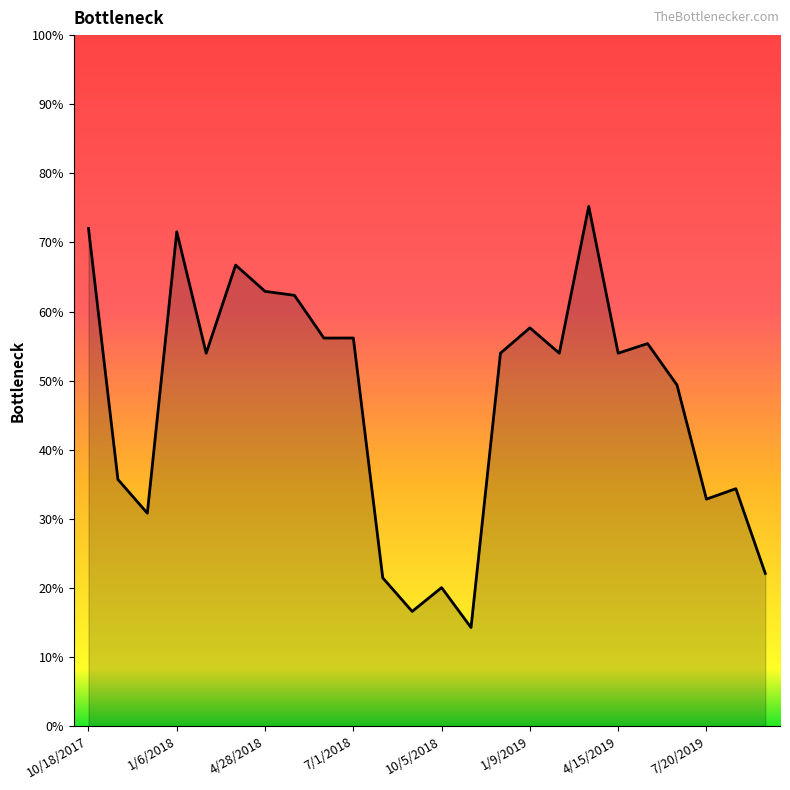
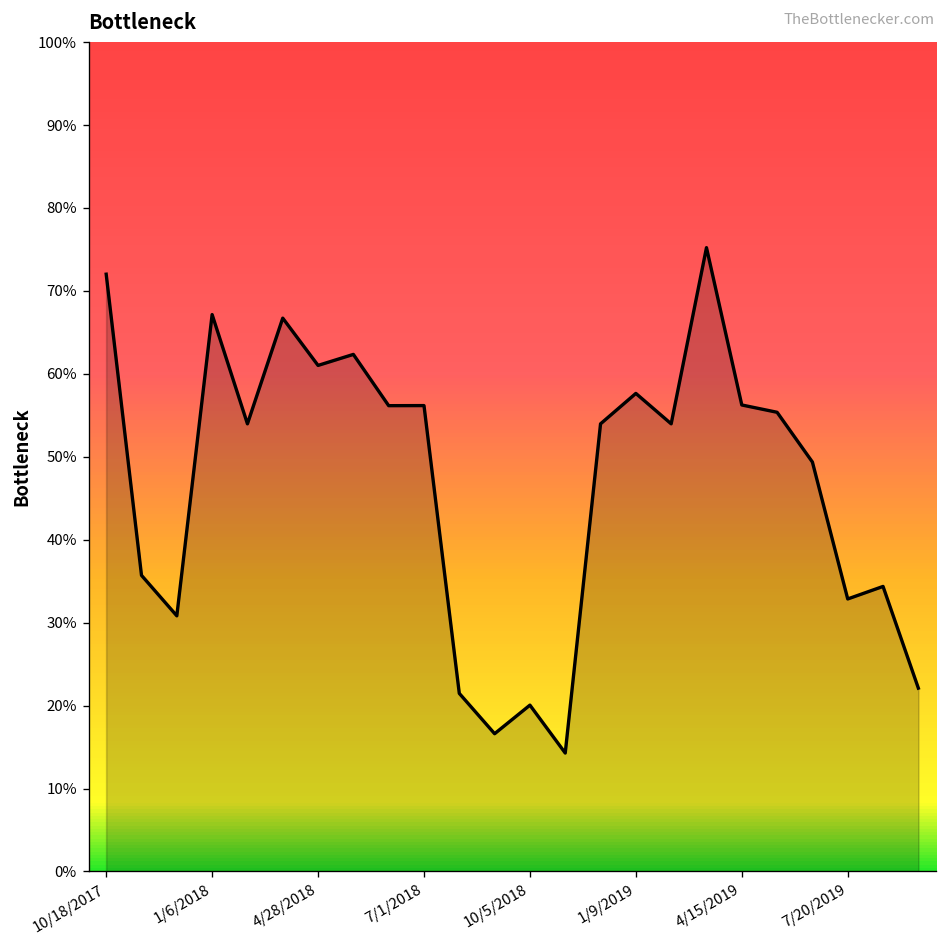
1/6/2018: 72% -> 67%
4/28/2018: 63% -> 61%
4/15/2019: 54% -> 56%
